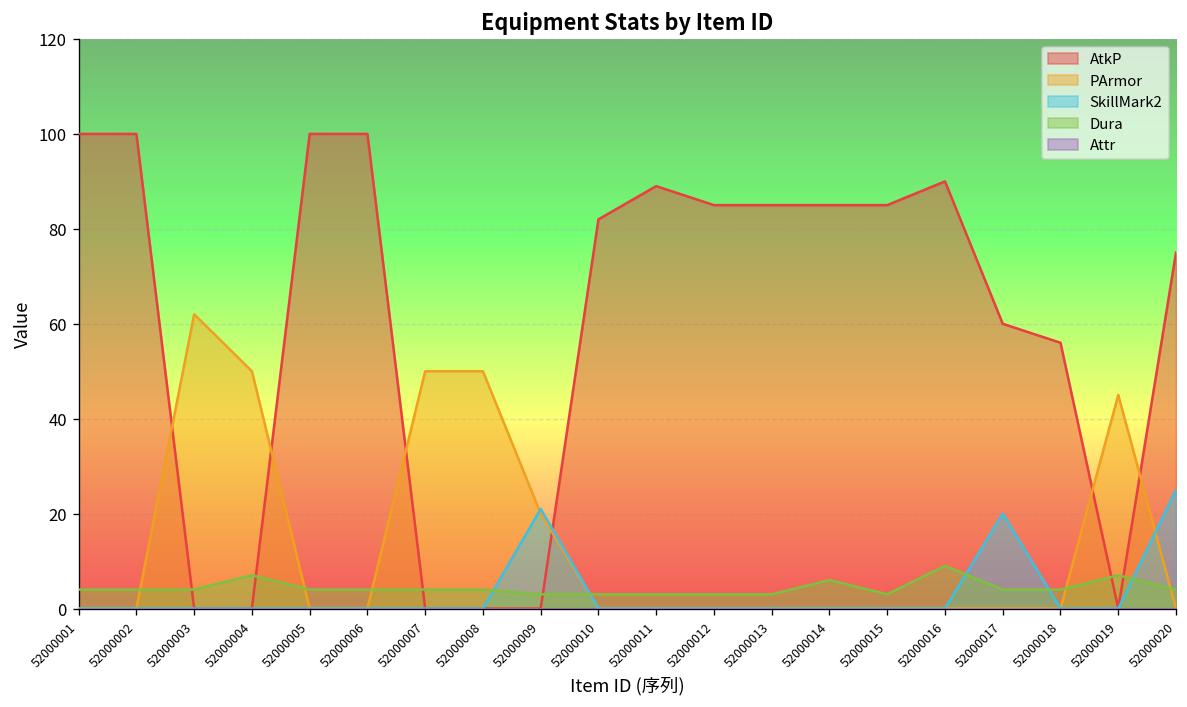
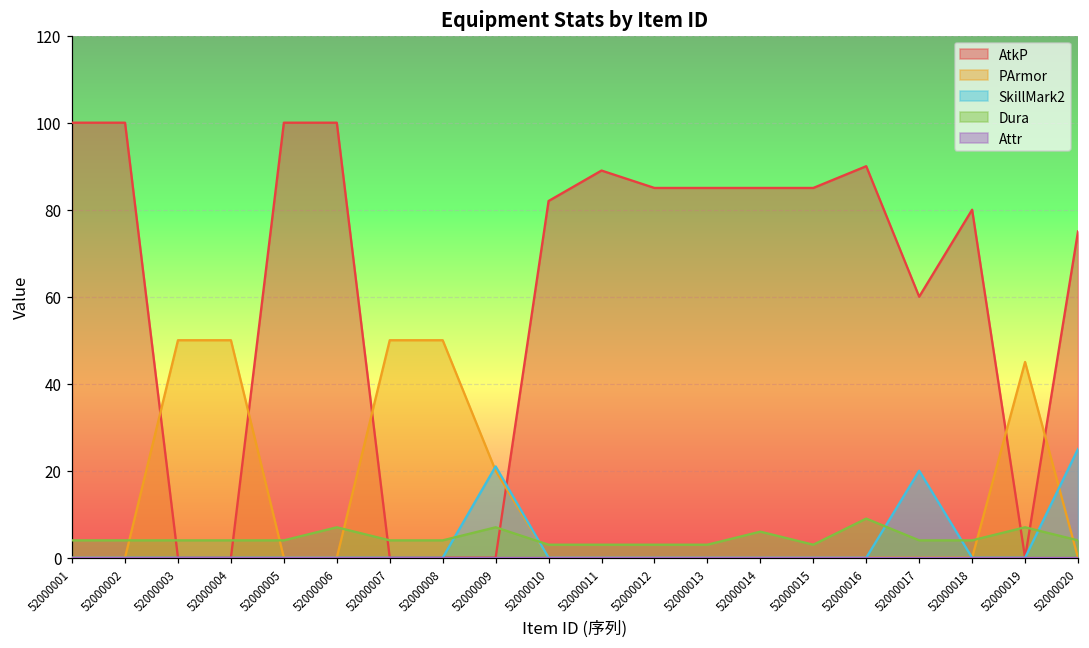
PArmor, 52000003: 62 -> 50
Dura, 52000004: 7 -> 4
Dura, 52000006: 4 -> 7
Dura, 52000009: 3 -> 7
AtkP, 52000018: 56 -> 80
